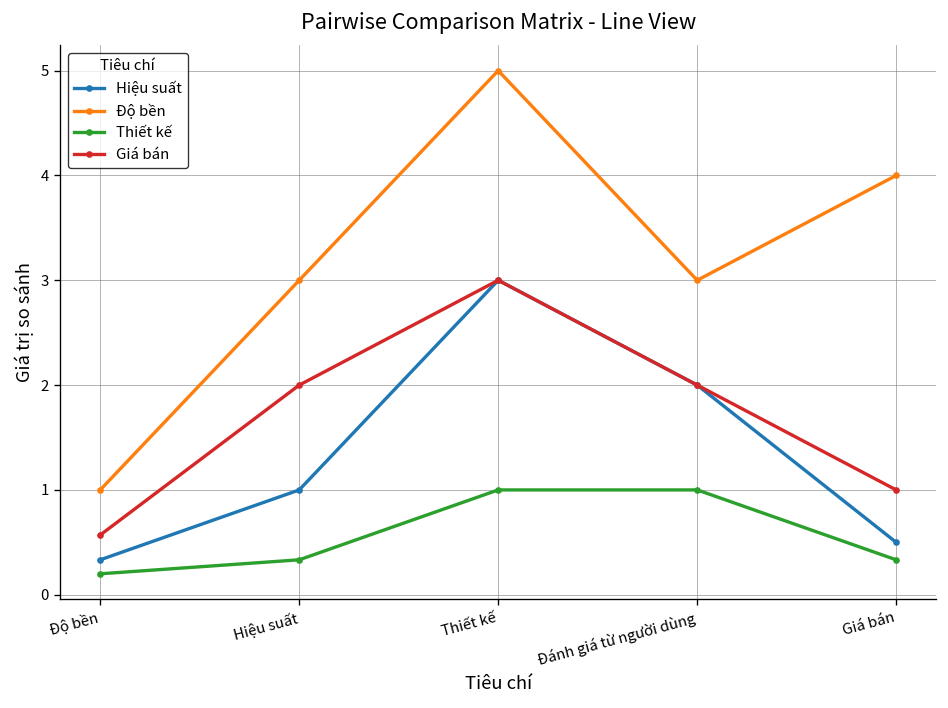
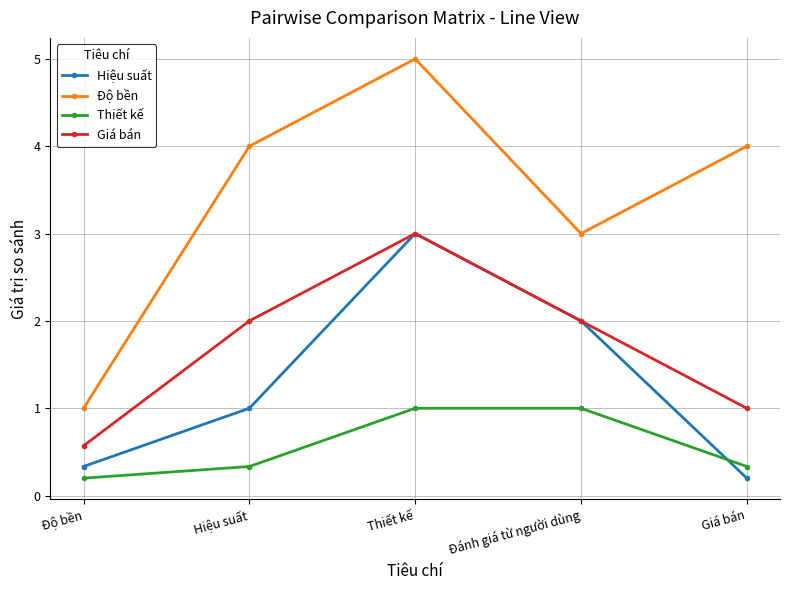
Độ bền, Hiệu suất: 3 -> 4
Hiệu suất, Giá bán: 0.5 -> 0.2
